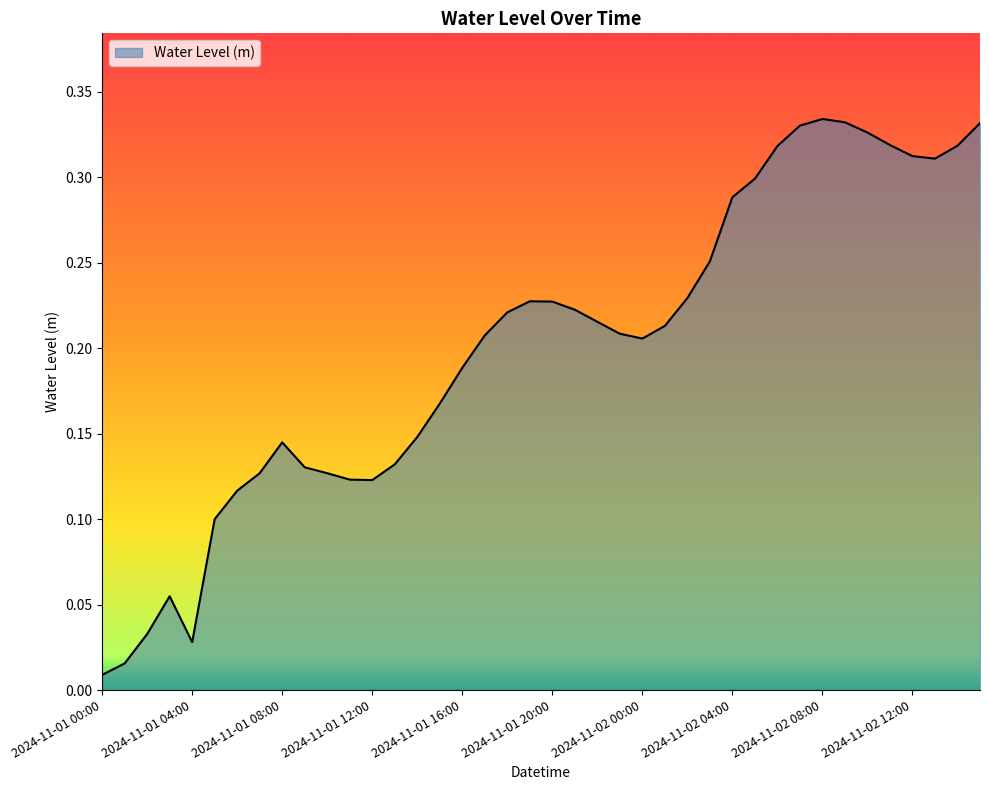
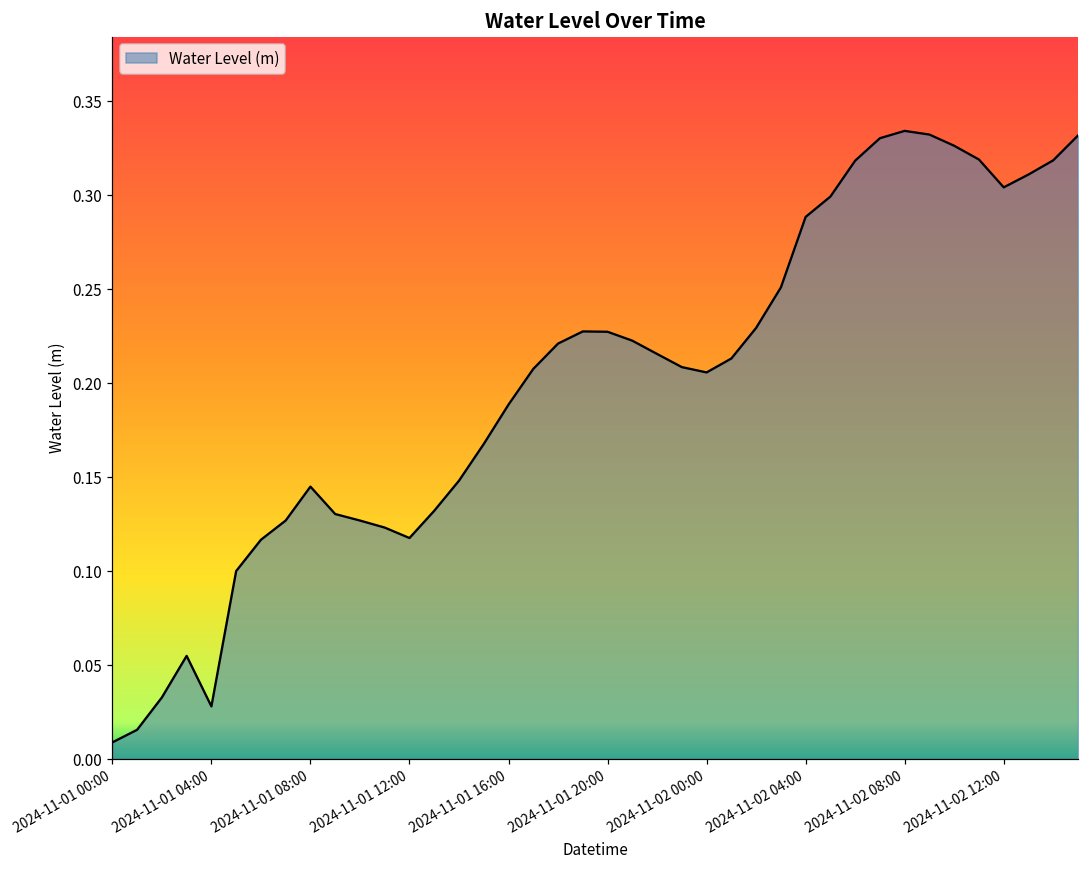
2024-11-01 12:00: 0.123 -> 0.118
2024-11-02 12:00: 0.312 -> 0.304
